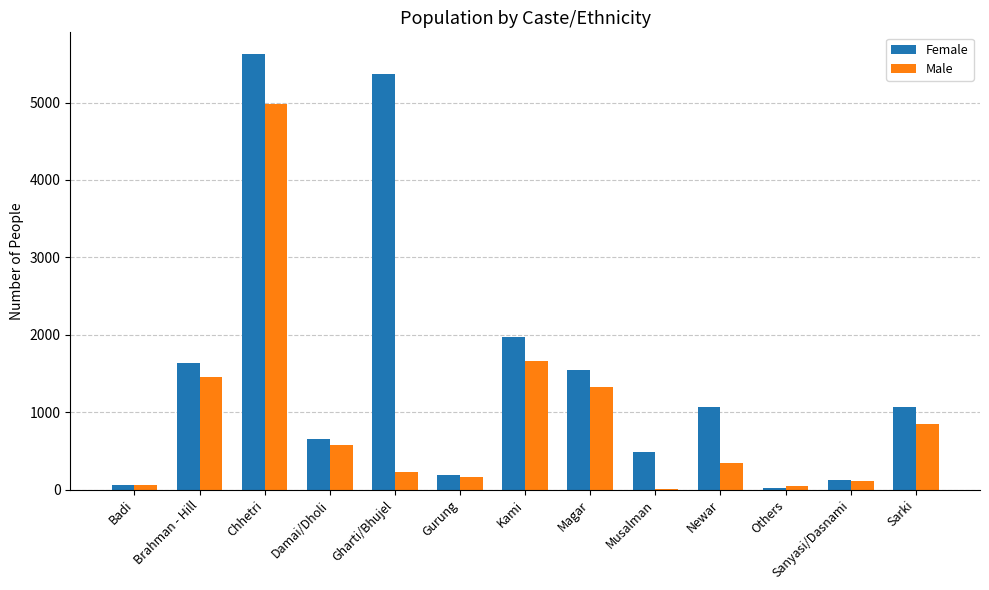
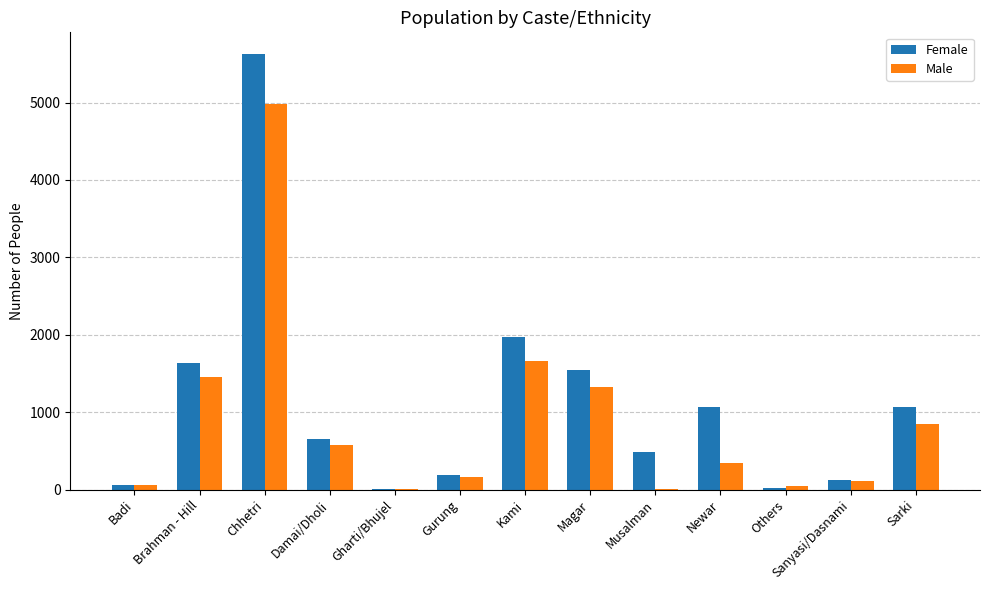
Female, Gharti/Bhujel: 5400 -> 0
Male, Gharti/Bhujel: 200 -> 0
